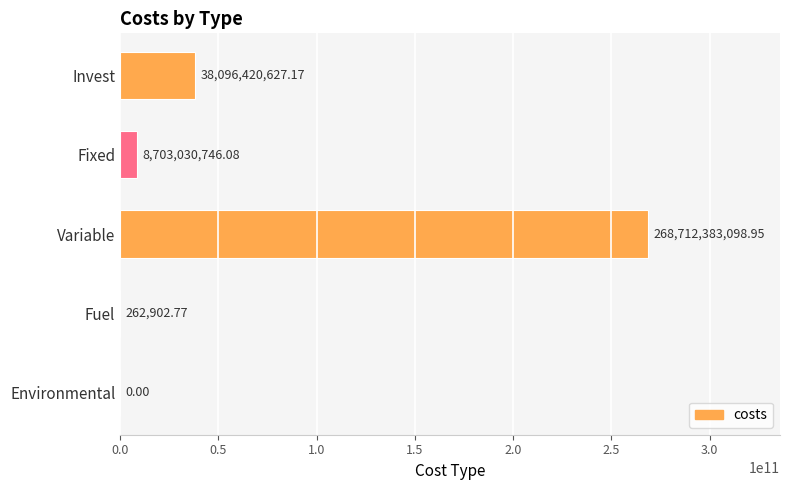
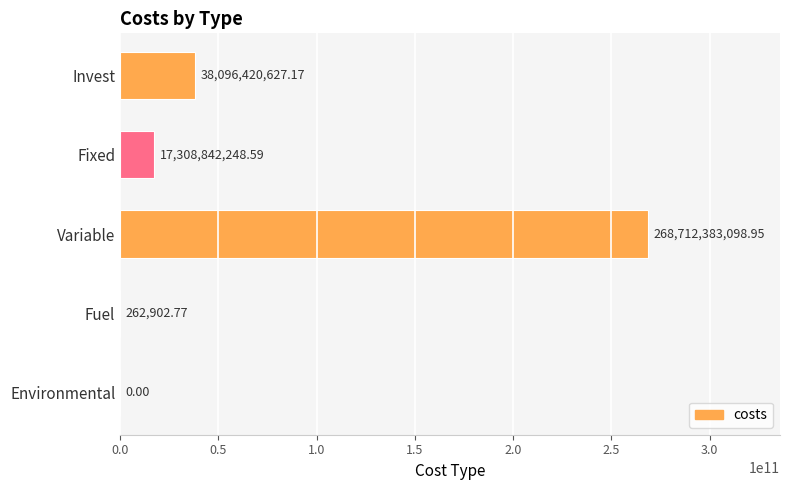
Fixed: 8,703,030,746.08 -> 17,308,842,248.59
